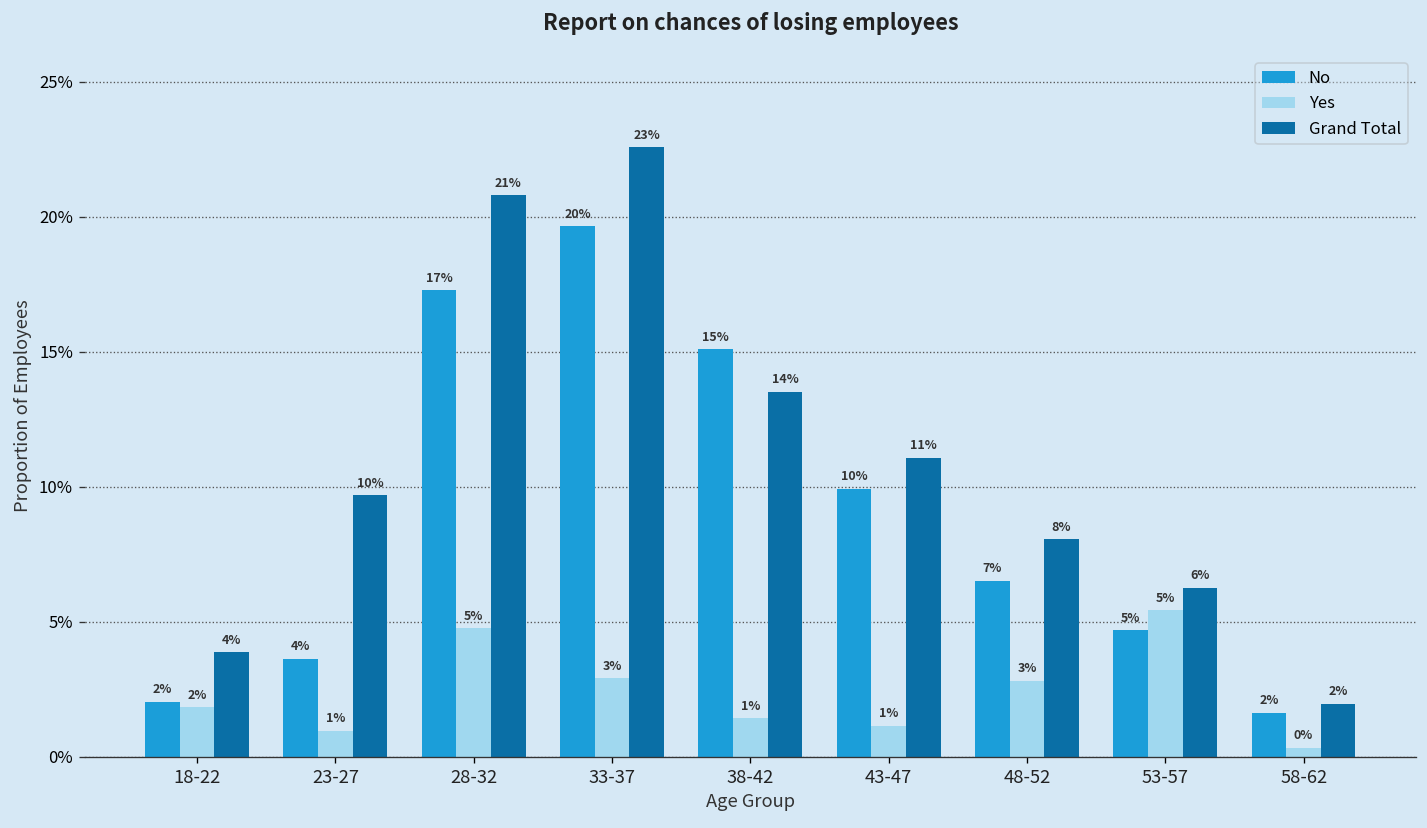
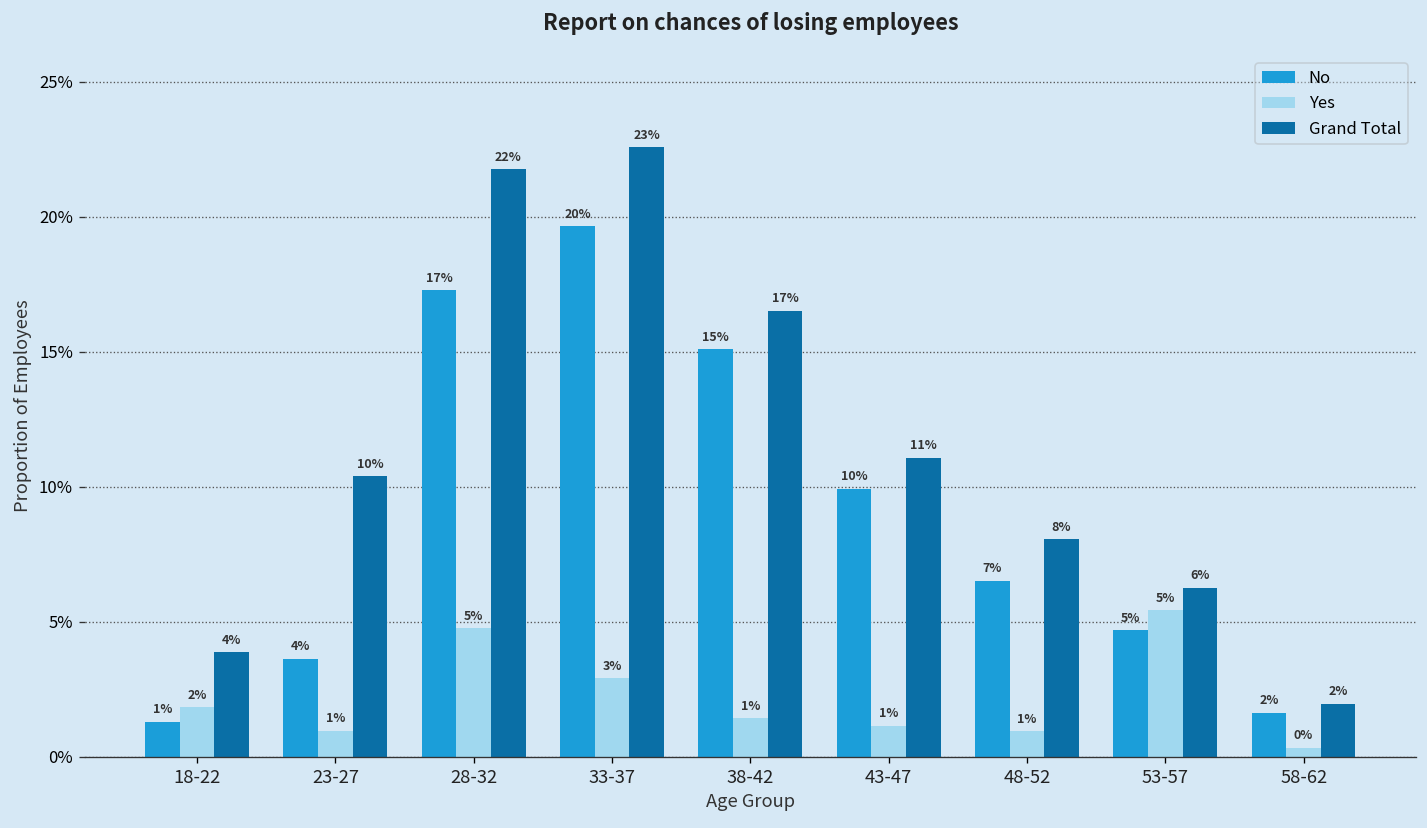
No, 18-22: 2% -> 1%
Grand Total, 23-27: 9.7% -> 10.4%
Grand Total, 28-32: 21% -> 22%
Grand Total, 38-42: 14% -> 17%
Yes, 48-52: 3% -> 1%
